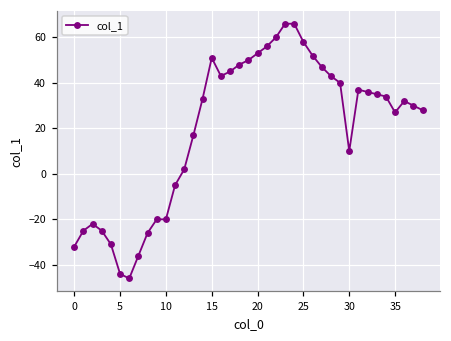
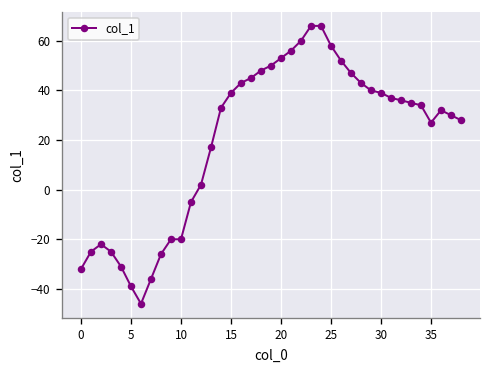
5: -44 -> -39
15: 51 -> 39
30: 10 -> 39
